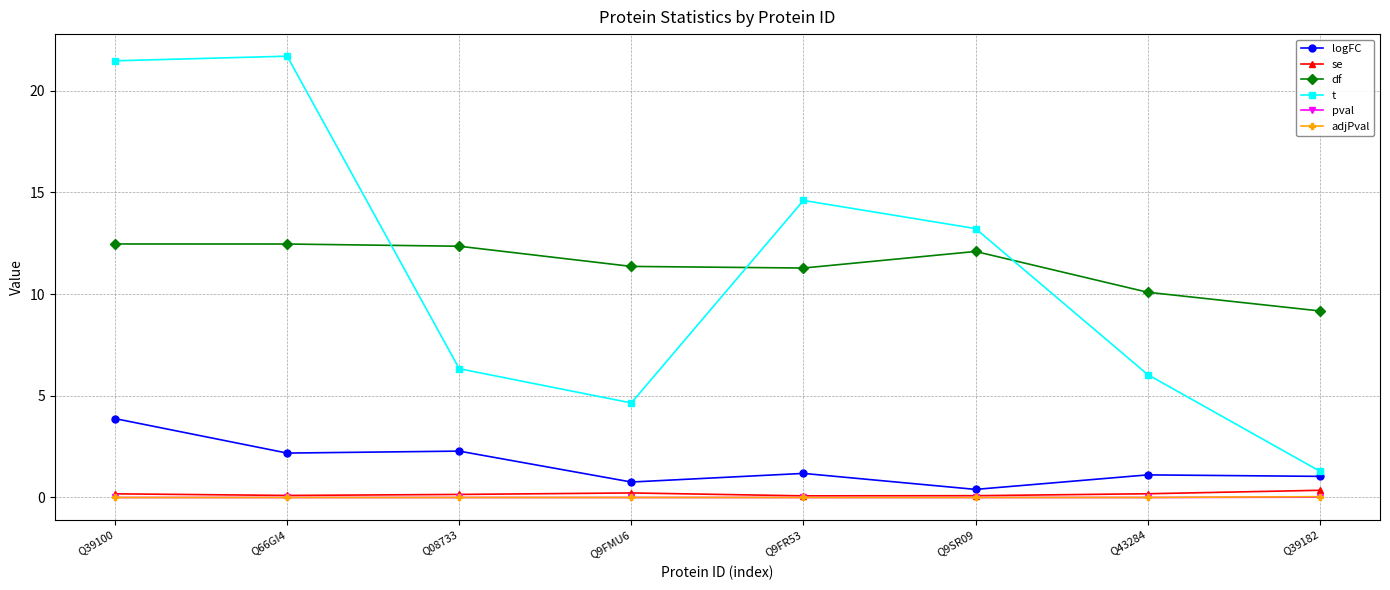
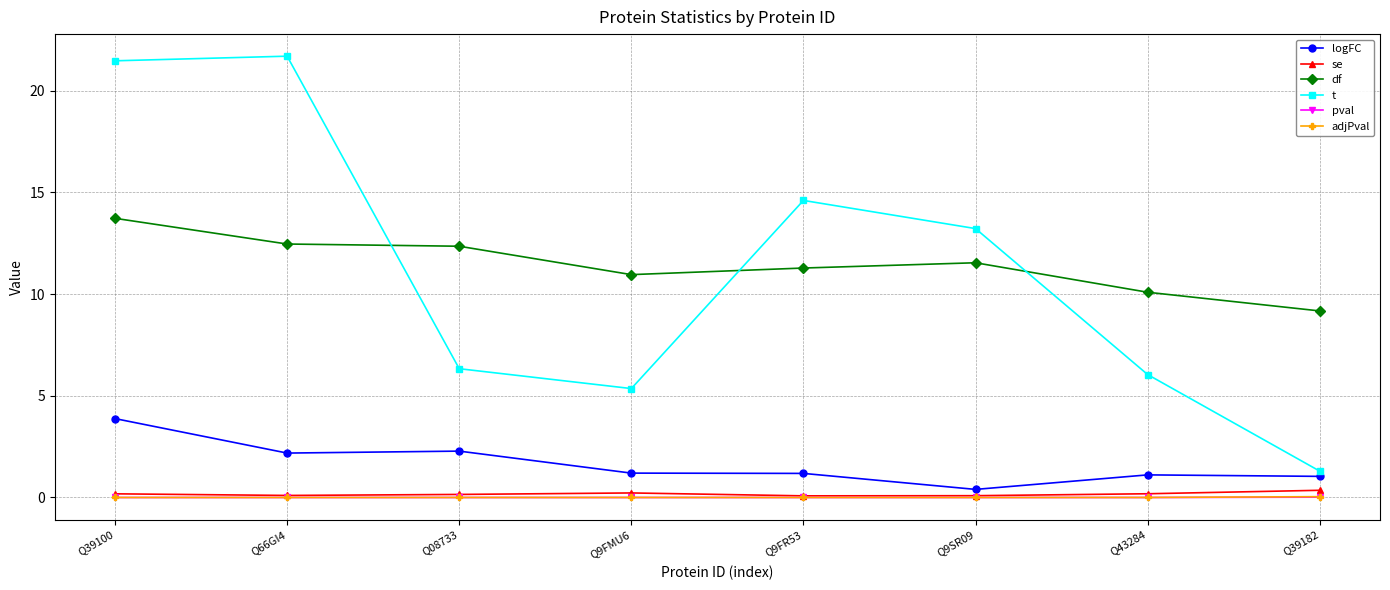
df, Q39100: 12.5 -> 13.7
logFC, Q9FMU6: 0.8 -> 1.2
df, Q9FMU6: 11.4 -> 11.0
t, Q9FMU6: 4.6 -> 5.4
df, Q9SR09: 12.1 -> 11.5
